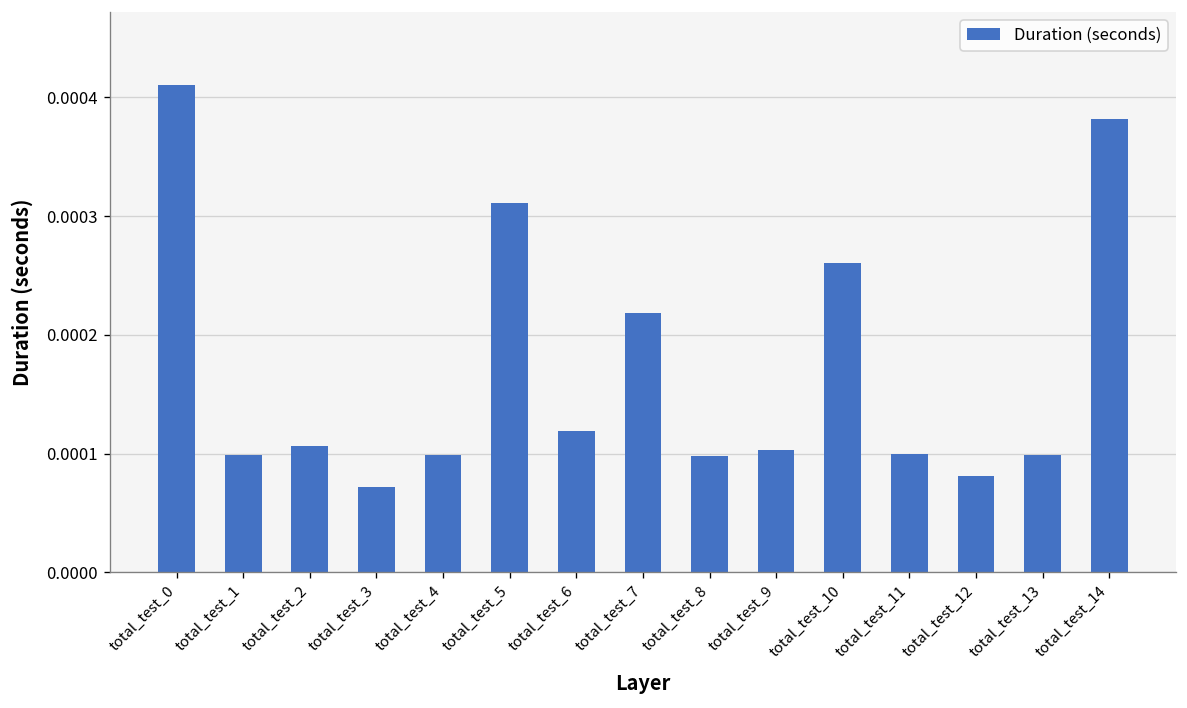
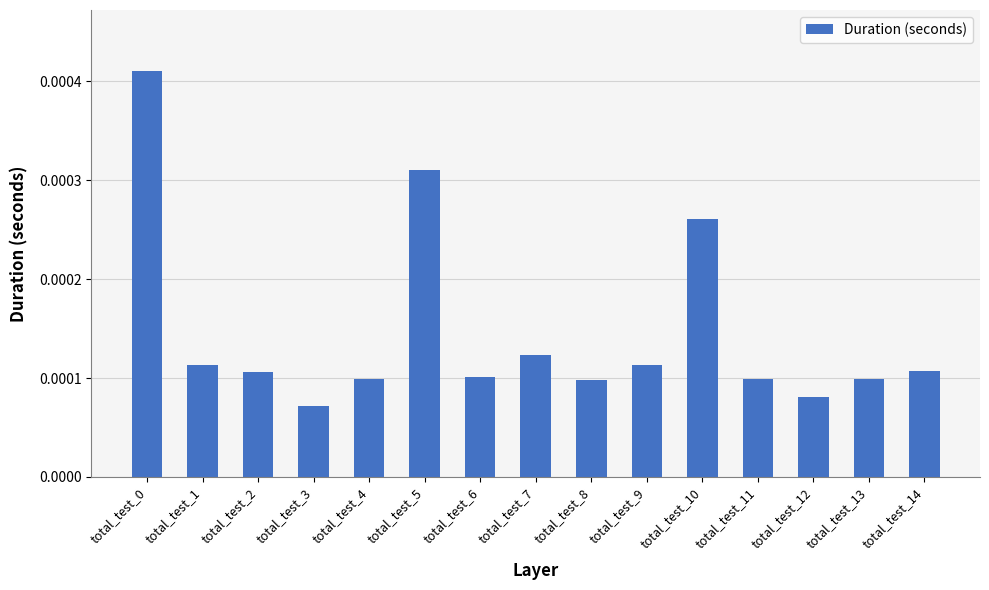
total_test_1: 0.00010 -> 0.00011
total_test_6: 0.00012 -> 0.00010
total_test_7: 0.00022 -> 0.00012
total_test_9: 0.00010 -> 0.00011
total_test_14: 0.00038 -> 0.00011
